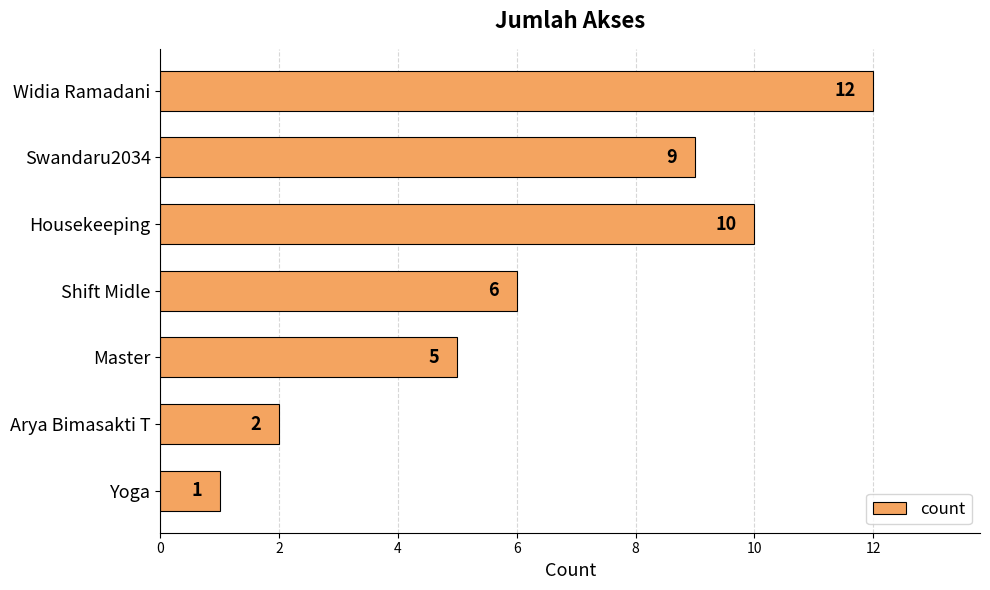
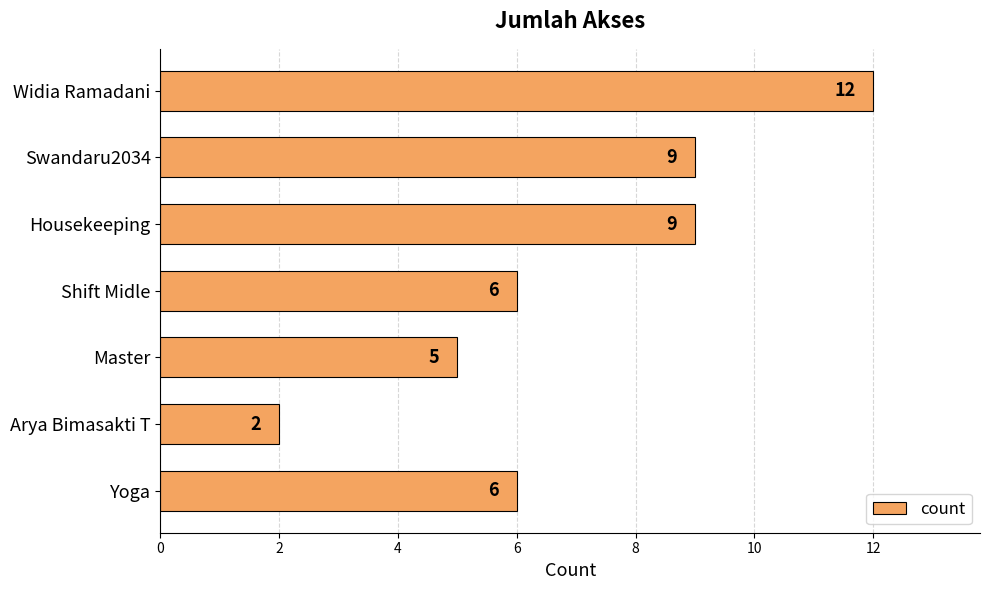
Housekeeping: 10 -> 9
Yoga: 1 -> 6
